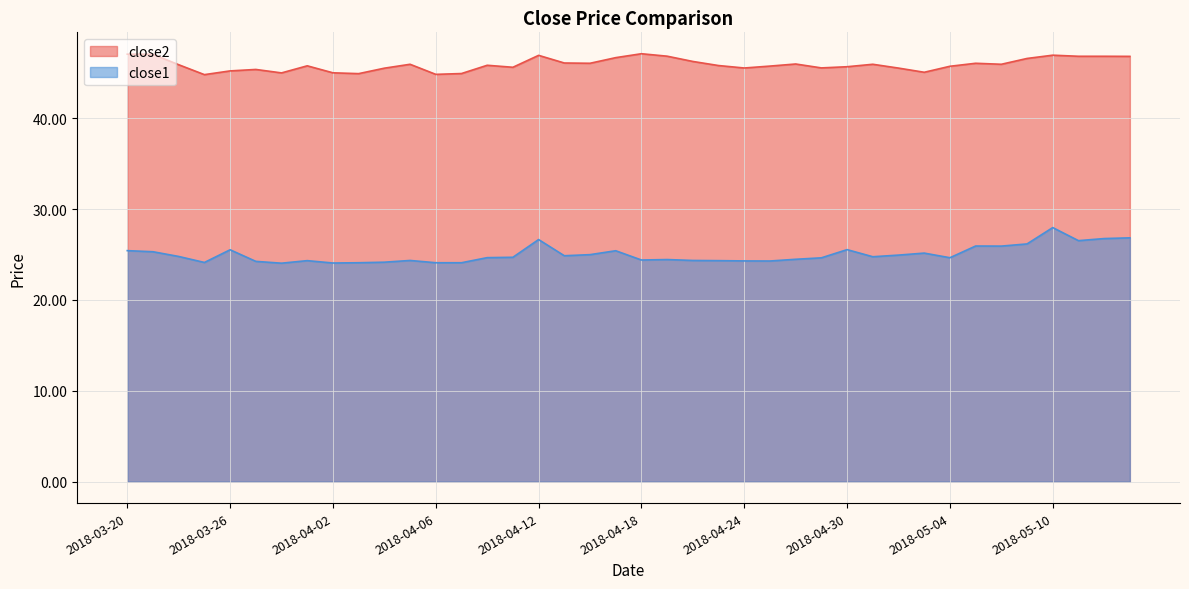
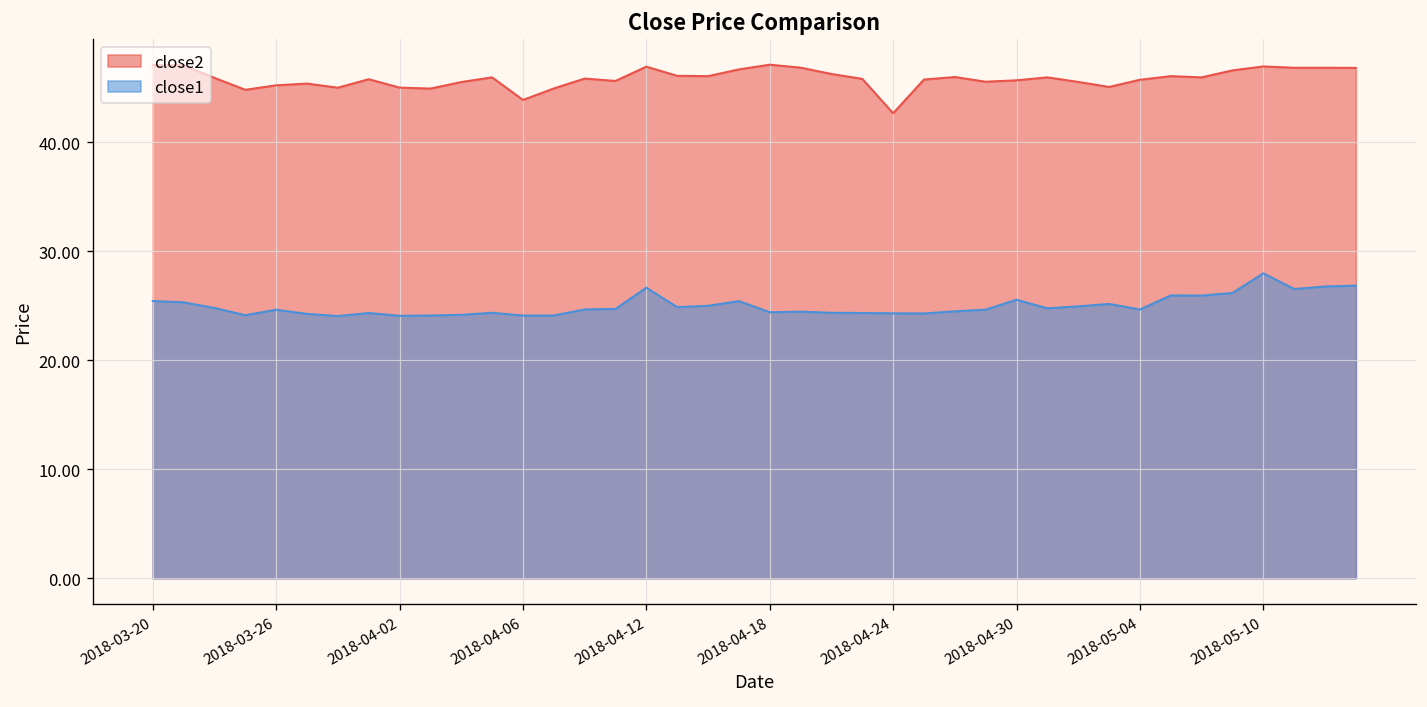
close1, 2018-03-26: 26 -> 25
close2, 2018-04-06: 45 -> 44
close2, 2018-04-24: 46 -> 43
